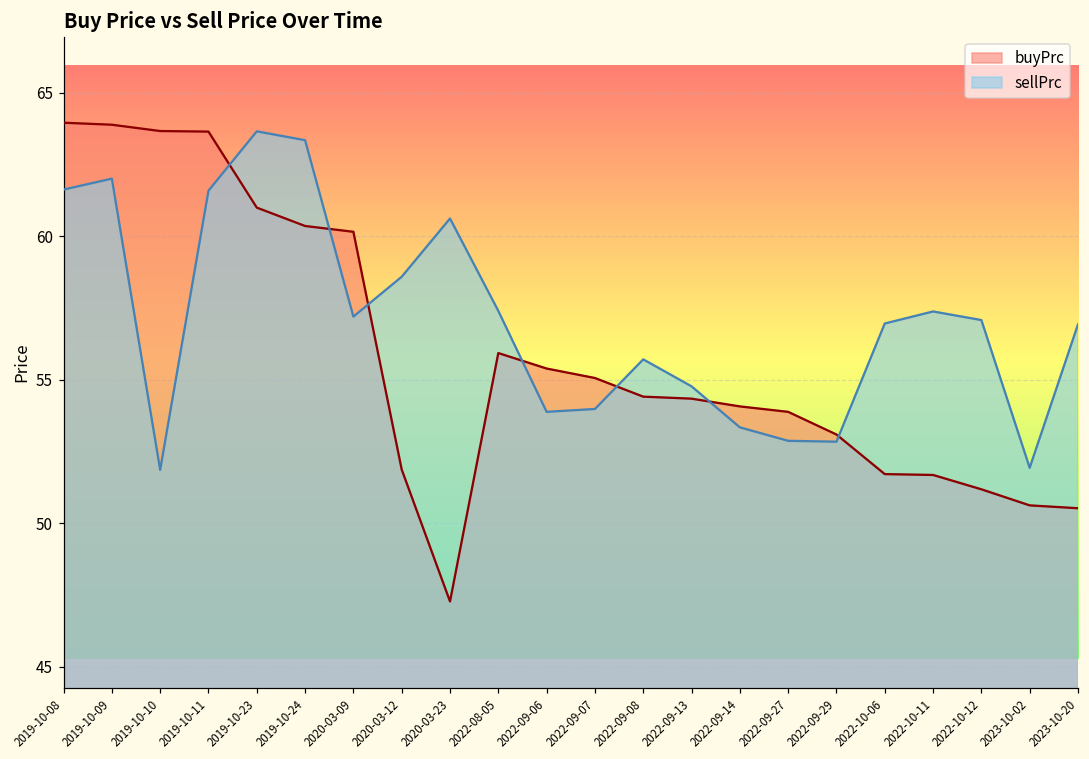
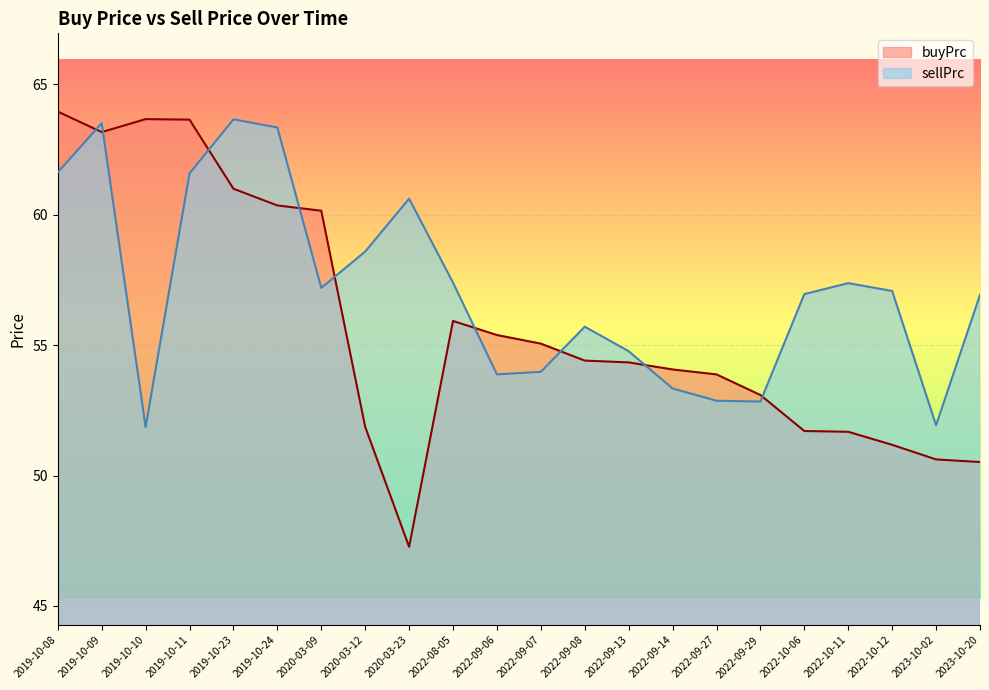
buyPrc, 2019-10-09: 63.9 -> 63.2
sellPrc, 2019-10-09: 62.0 -> 63.5
